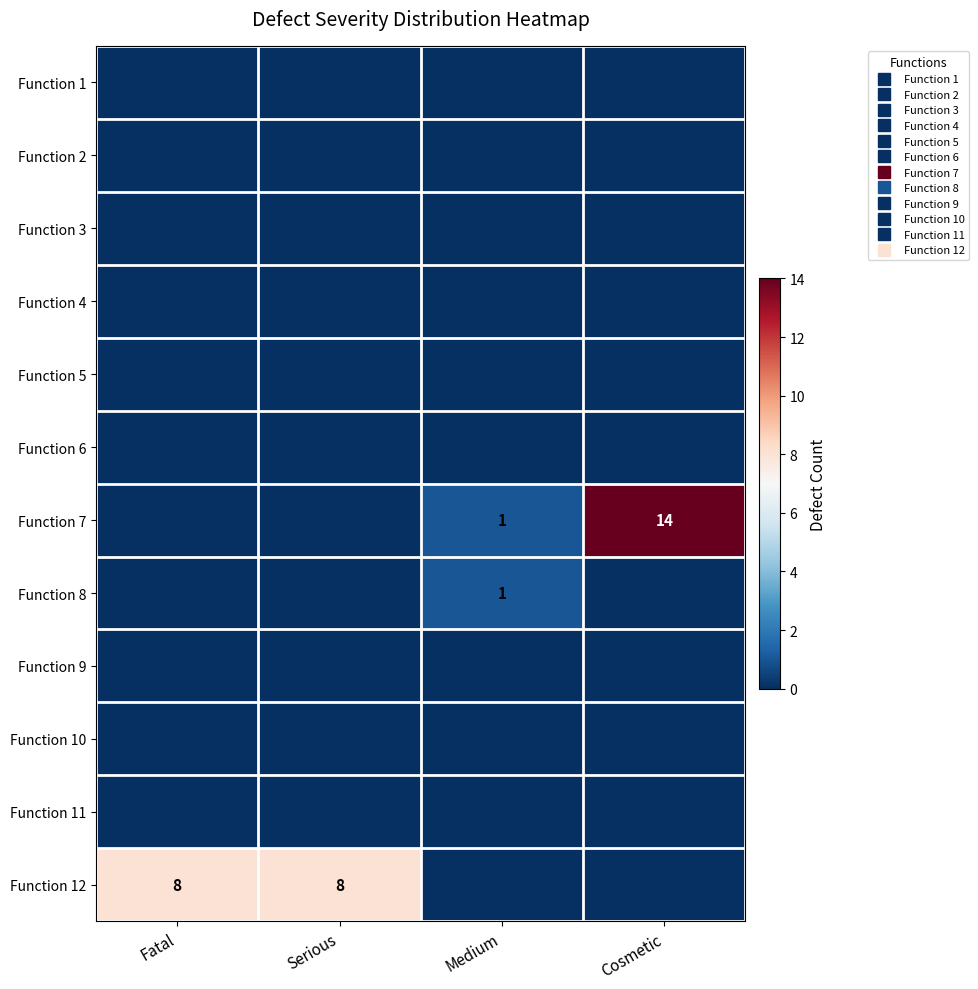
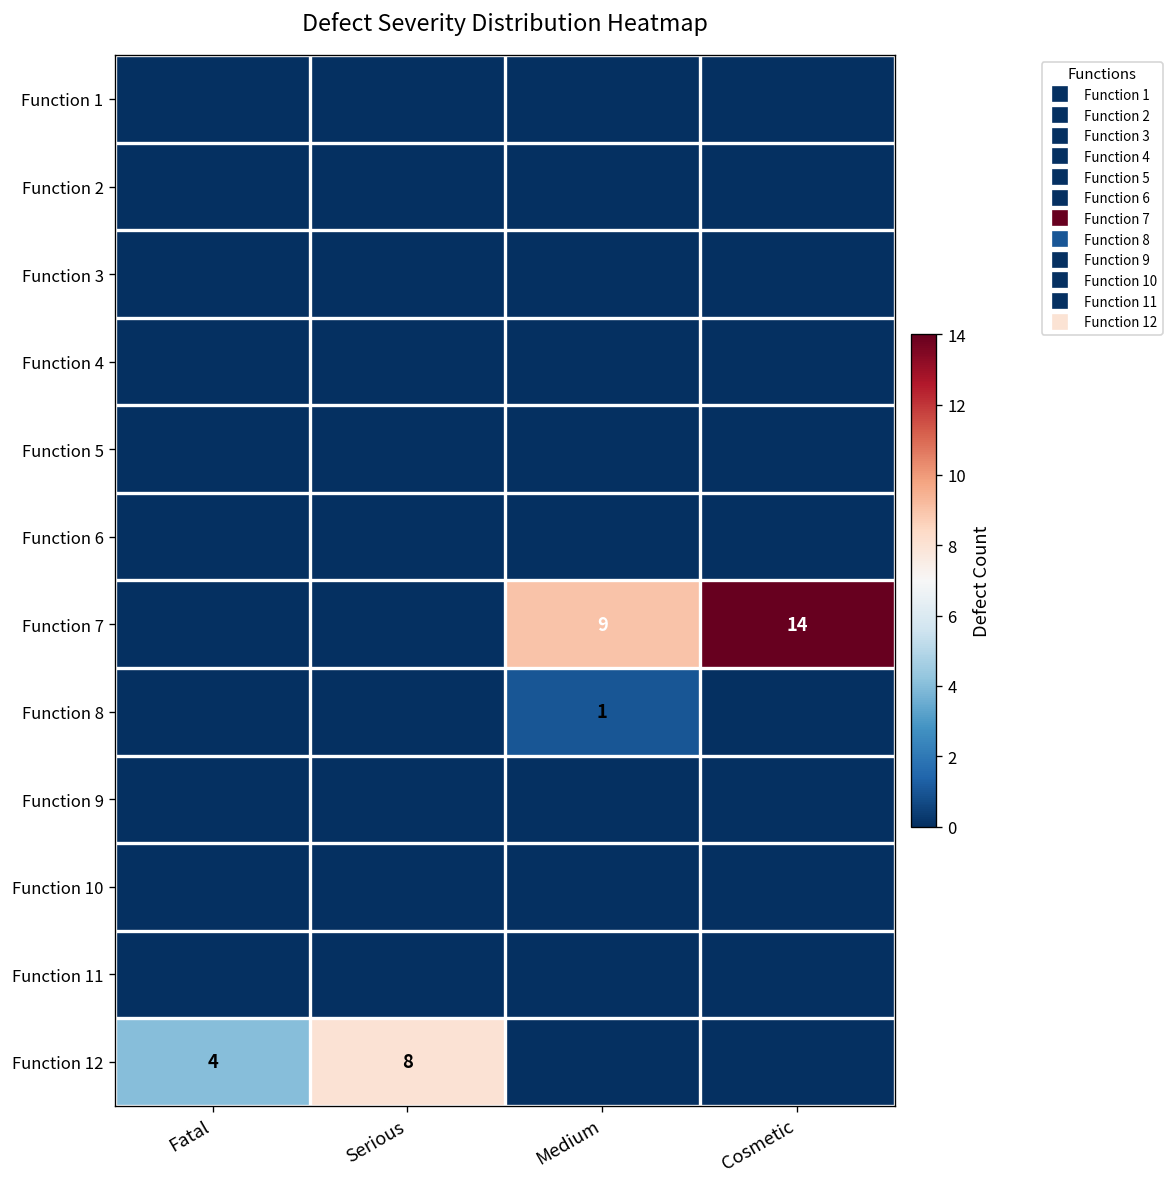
Function 7, Medium: 1 -> 9
Function 12, Fatal: 8 -> 4
